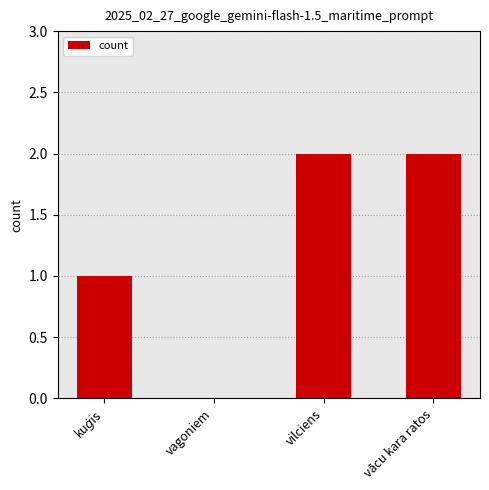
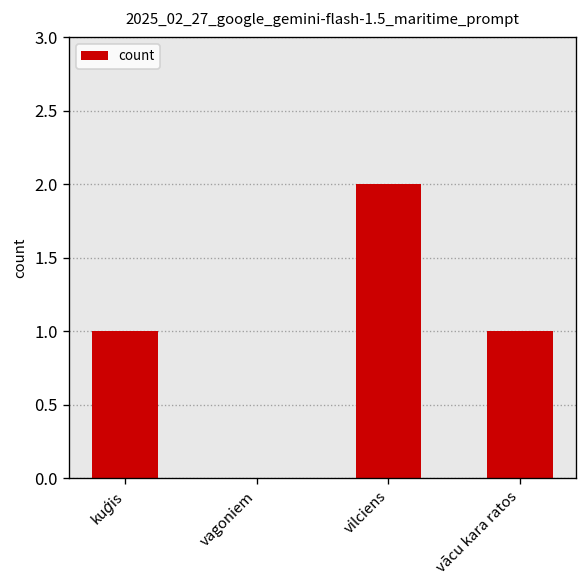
vācu kara ratos: 2 -> 1
